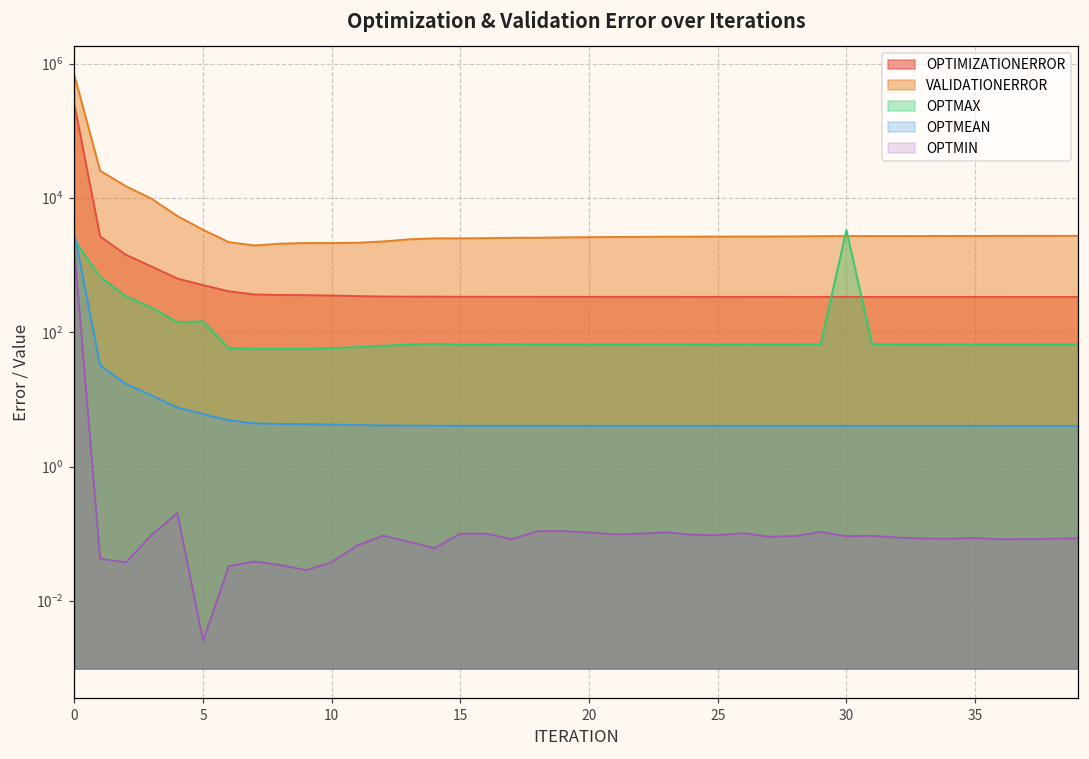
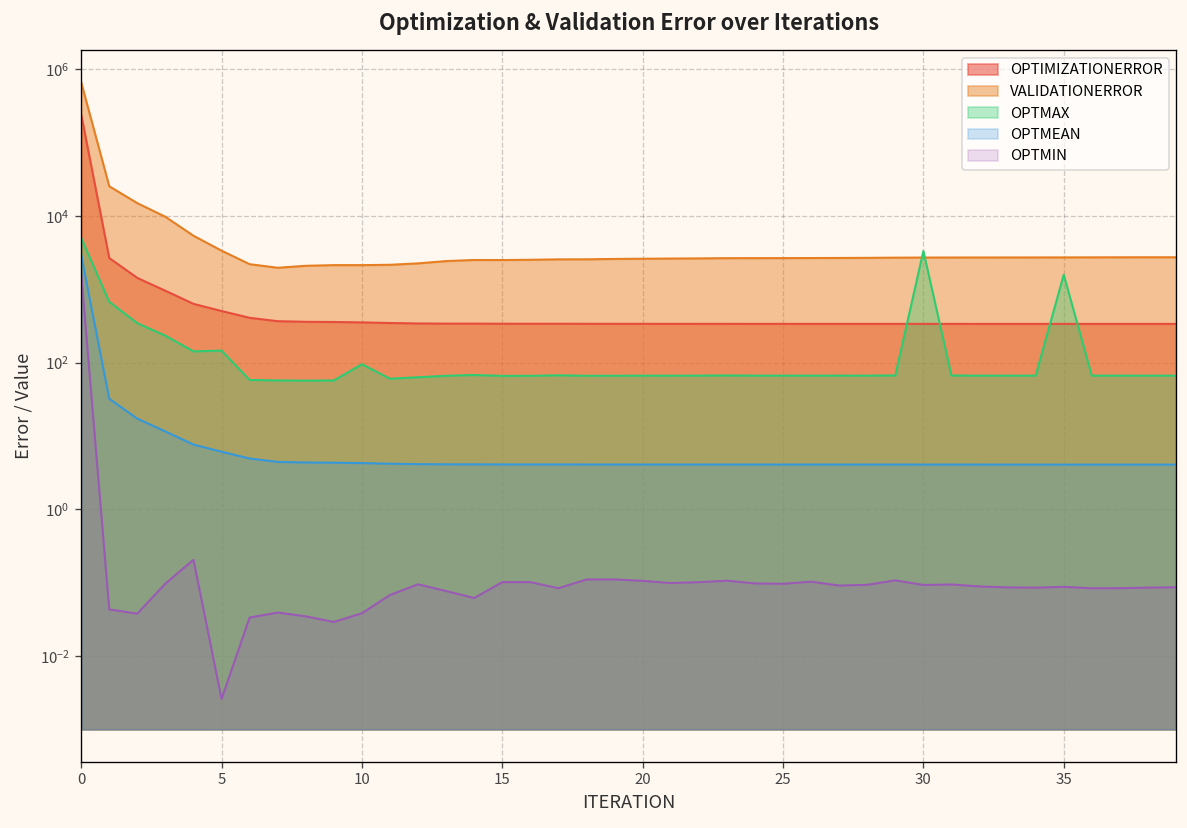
OPTMAX, 0: 2400 -> 5000
OPTMAX, 10: 60 -> 100
OPTMAX, 35: 70 -> 1600
